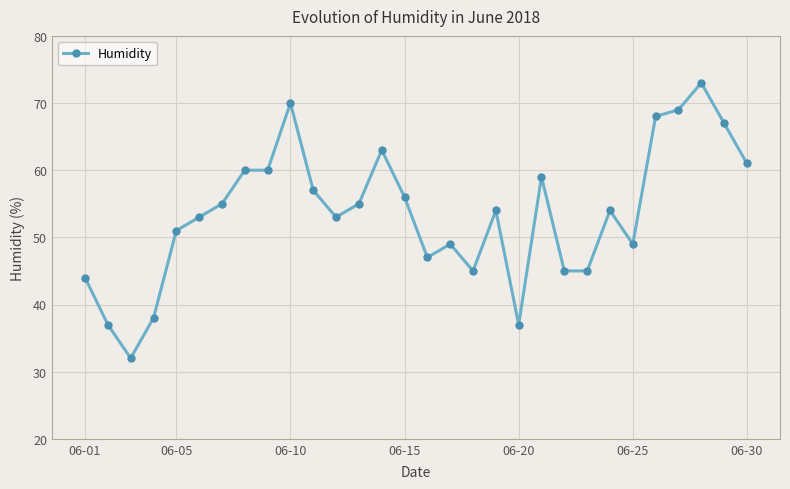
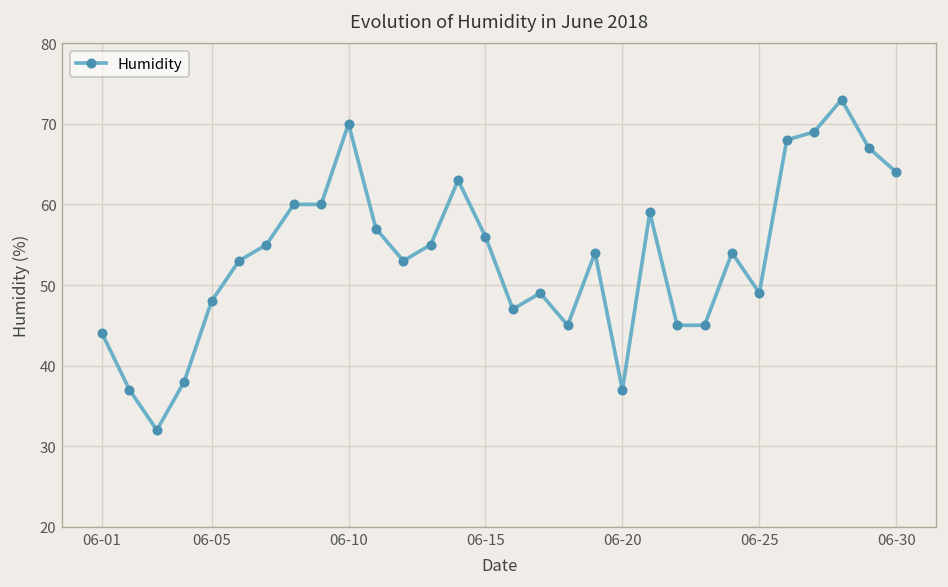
06-05: 51 -> 48
06-30: 61 -> 64
